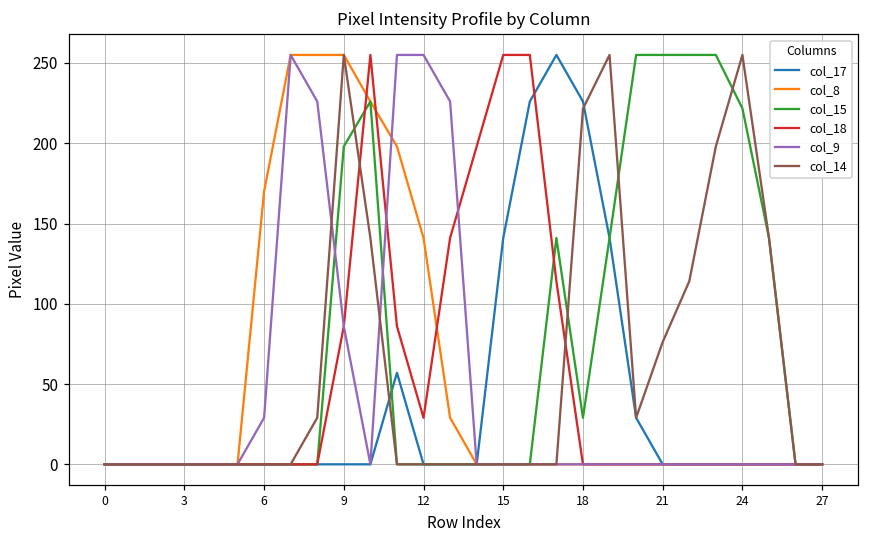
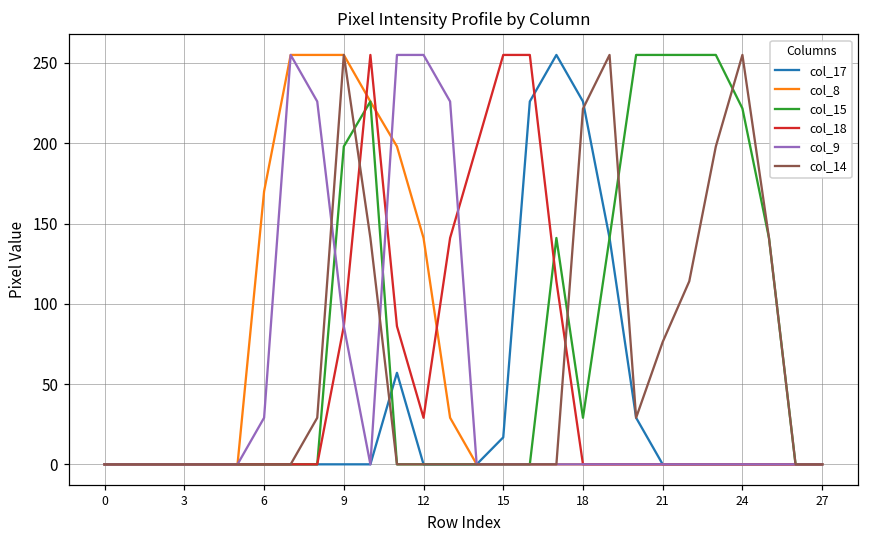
col_17, 15: 141 -> 17
